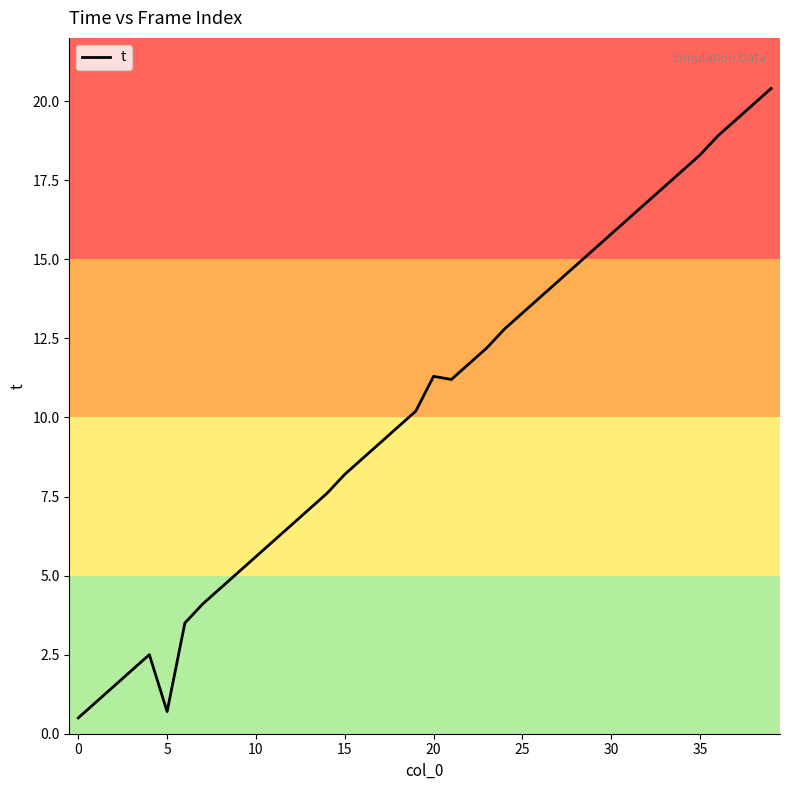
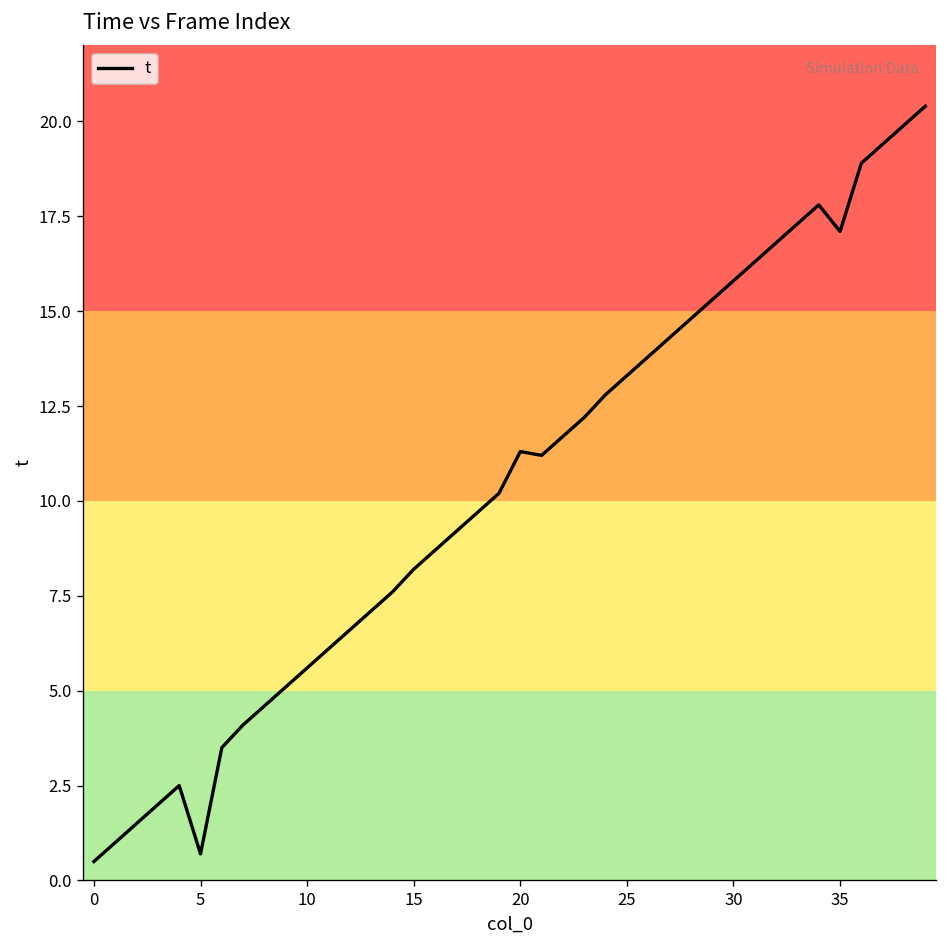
35: 18.3 -> 17.1
